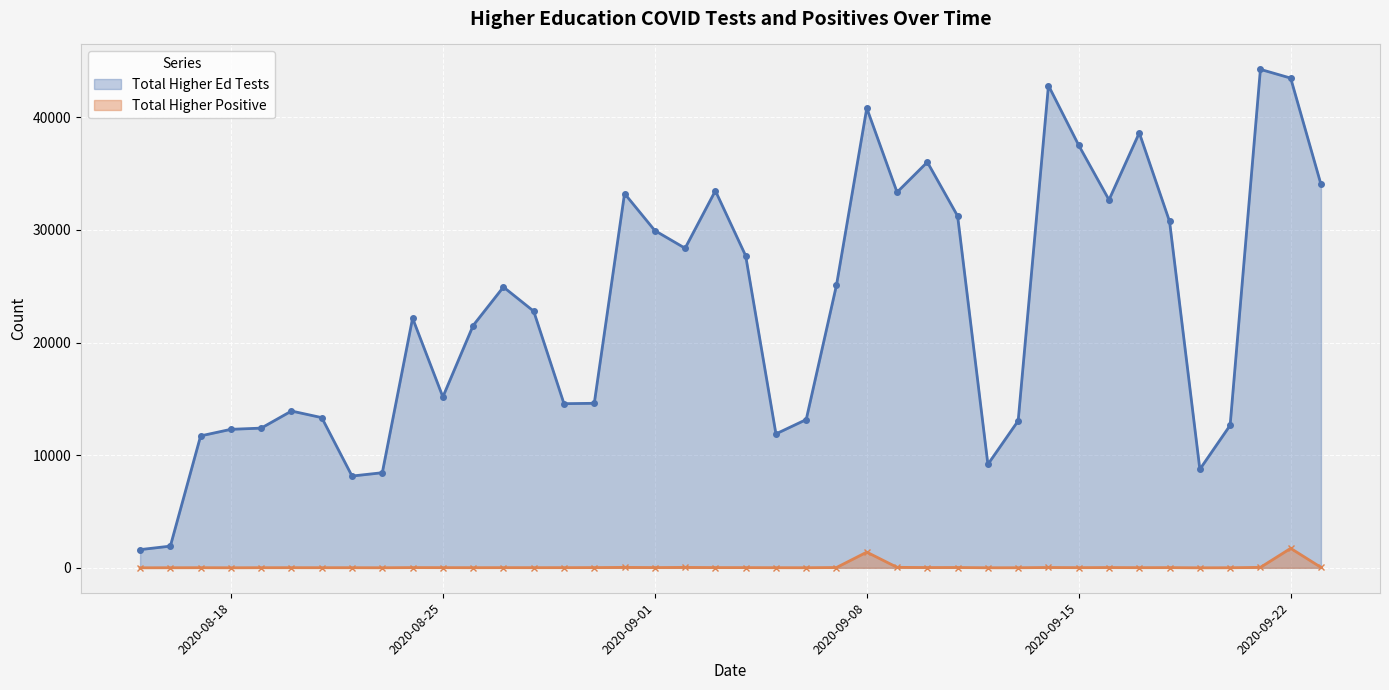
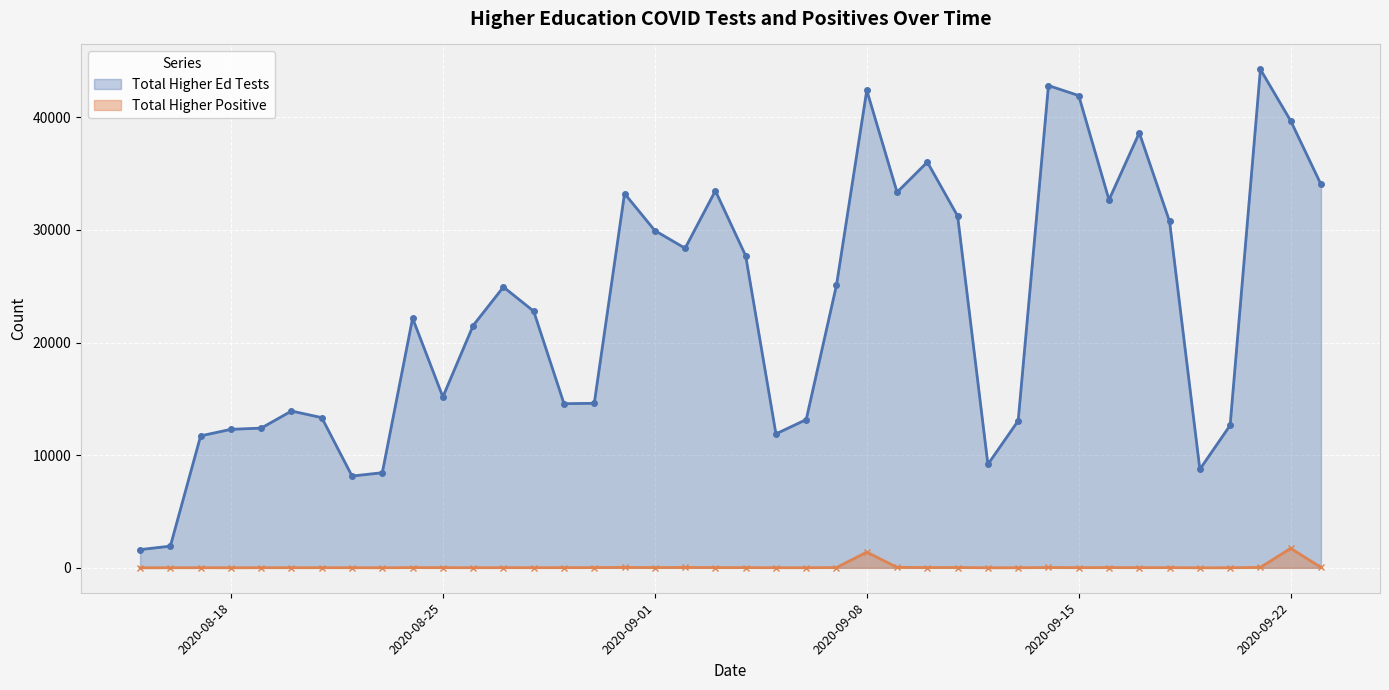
Total Higher Ed Tests, 2020-09-08: 40800 -> 42400
Total Higher Ed Tests, 2020-09-15: 37500 -> 41900
Total Higher Ed Tests, 2020-09-22: 43500 -> 39700
